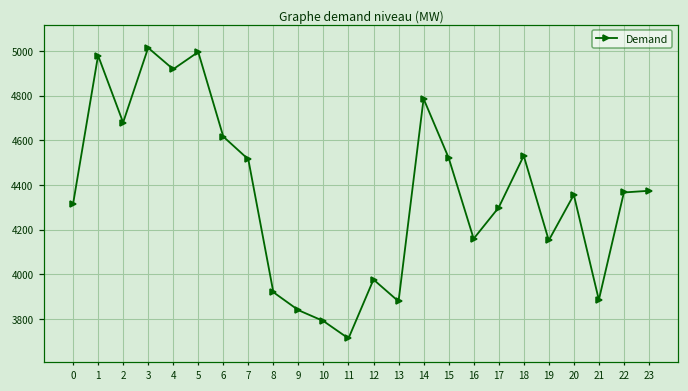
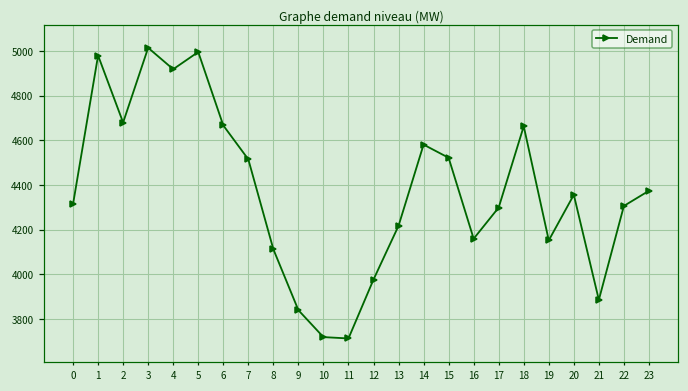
6: 4620 -> 4670
8: 3920 -> 4110
10: 3790 -> 3720
13: 3880 -> 4220
14: 4790 -> 4580
18: 4530 -> 4660
22: 4370 -> 4310
